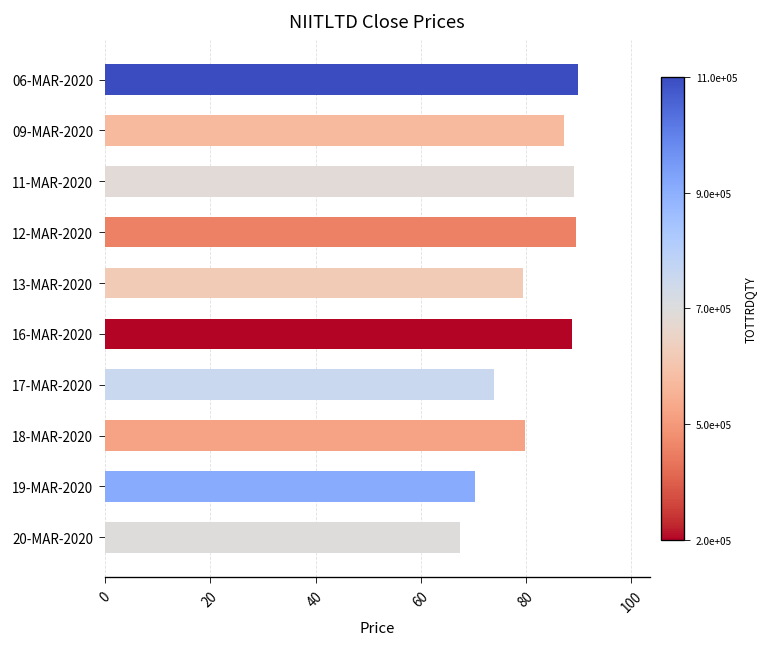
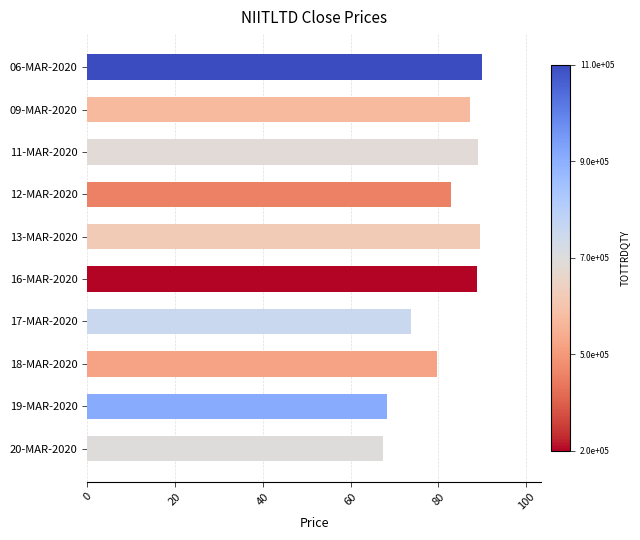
12-MAR-2020: 90 -> 83
13-MAR-2020: 79 -> 89
19-MAR-2020: 70 -> 68
